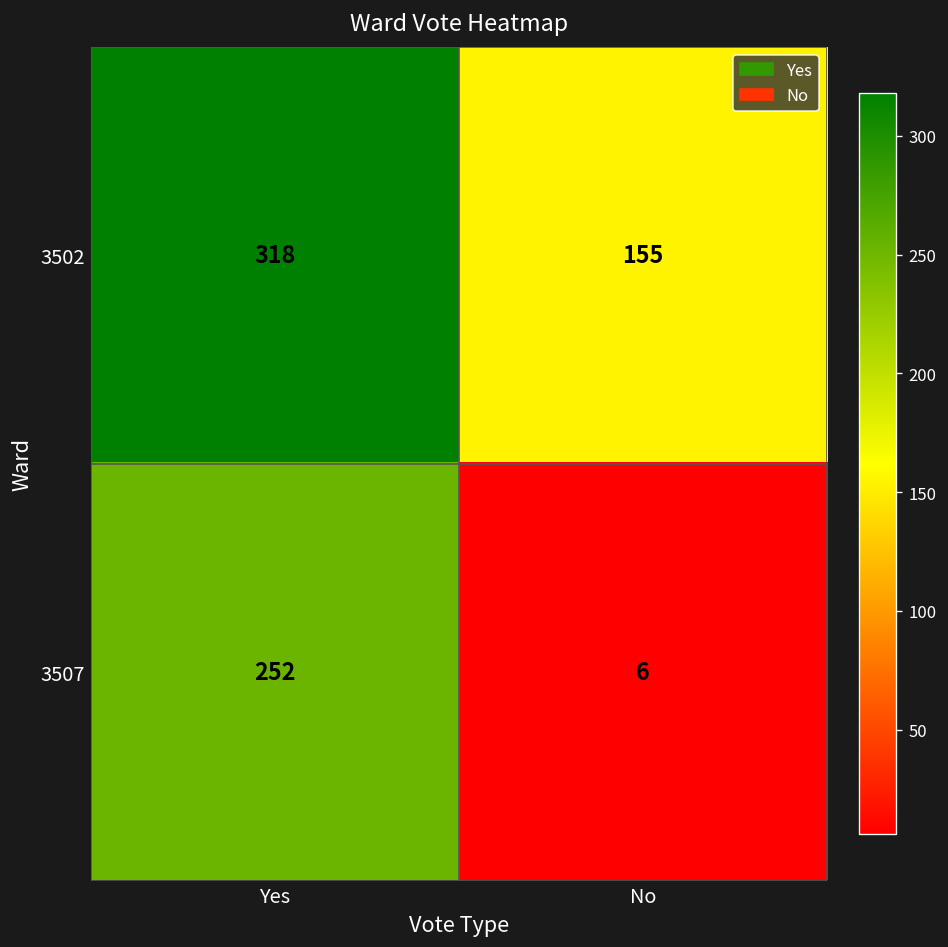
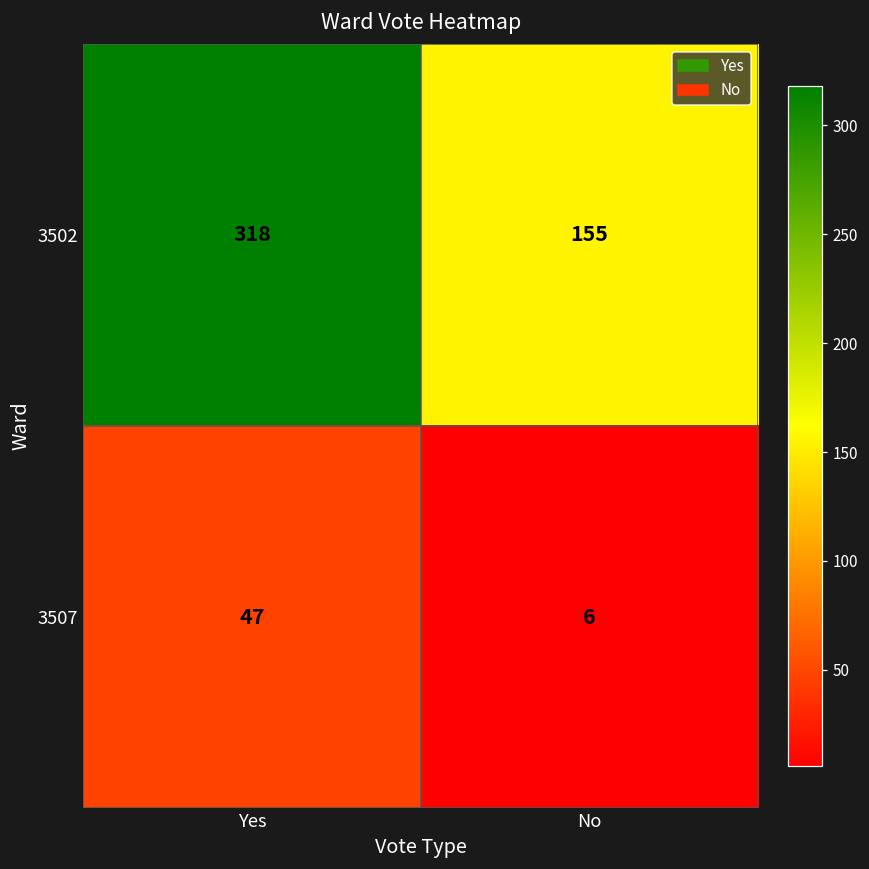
3507, Yes: 252 -> 47
